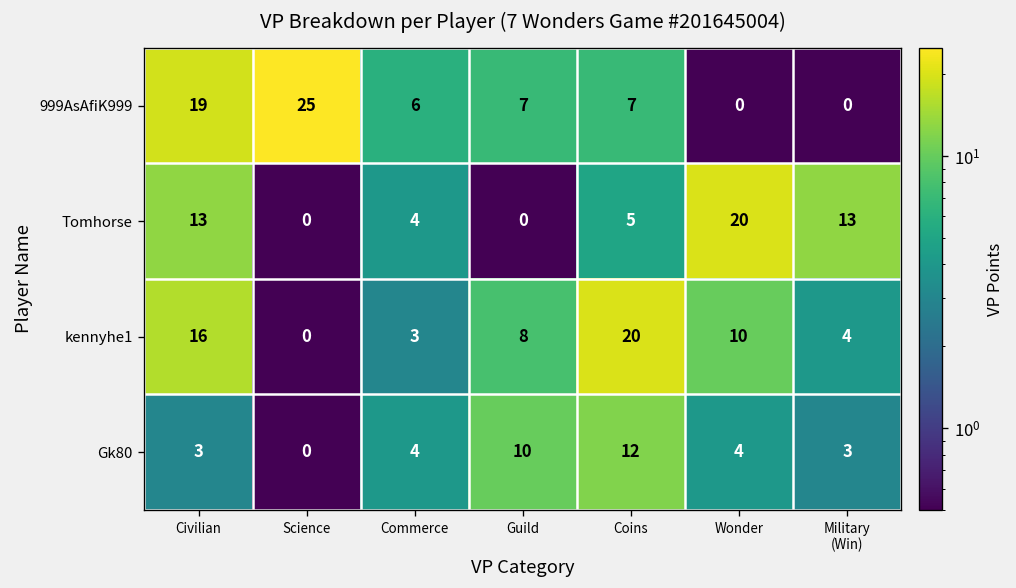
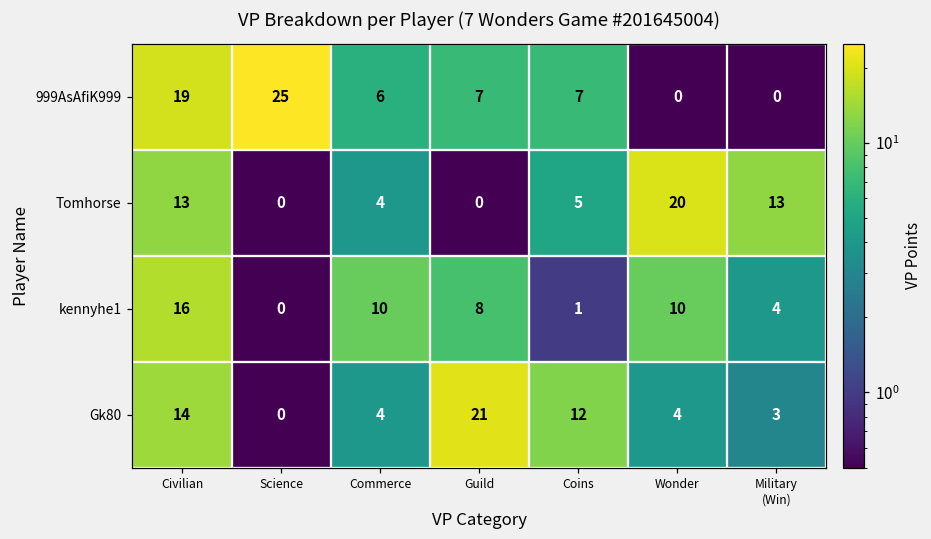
kennyhe1, Commerce: 3 -> 10
kennyhe1, Coins: 20 -> 1
Gk80, Civilian: 3 -> 14
Gk80, Guild: 10 -> 21
